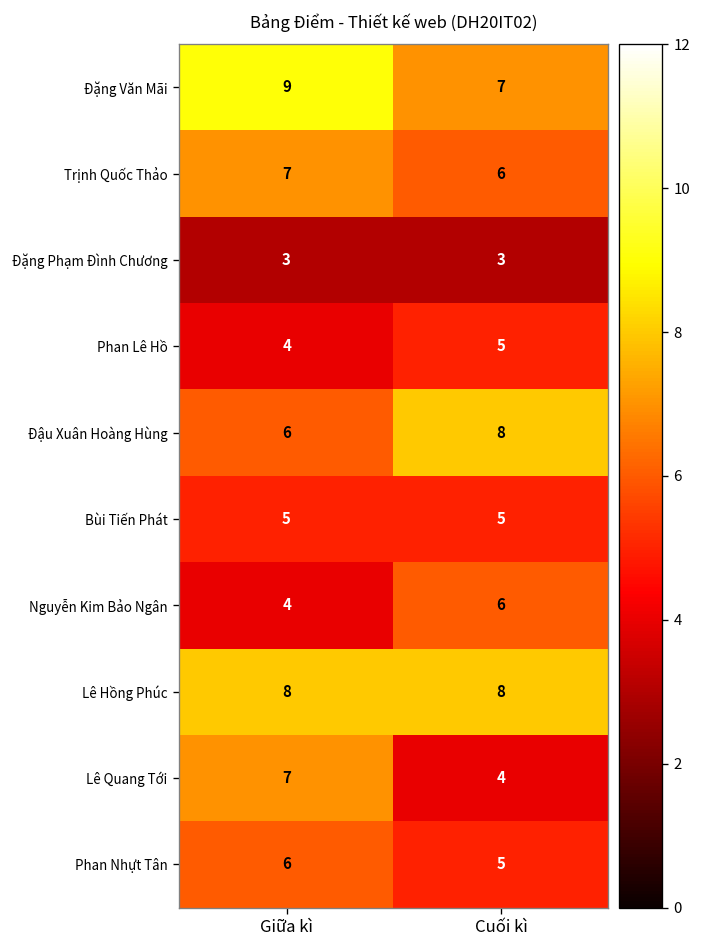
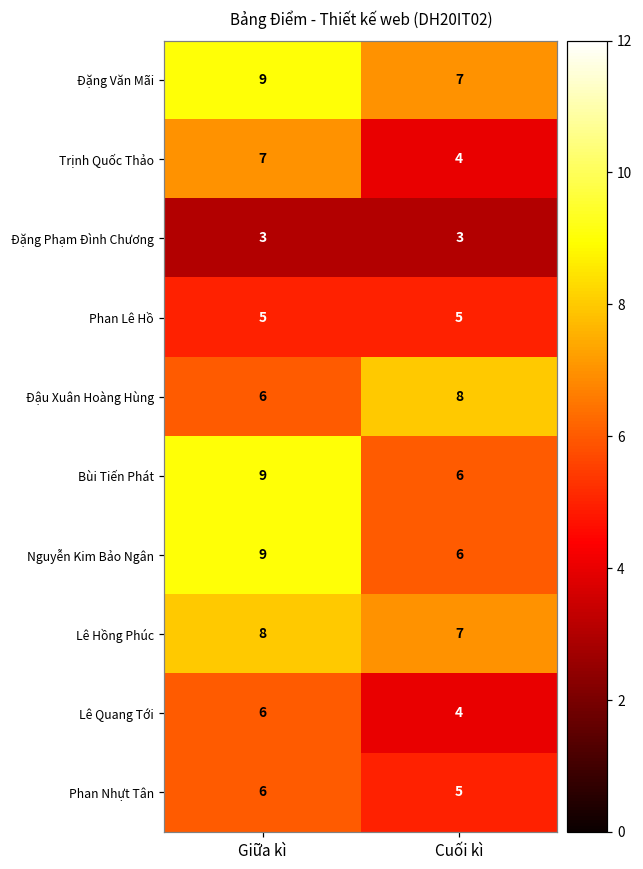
Trịnh Quốc Thảo, Cuối kì: 6 -> 4
Phan Lê Hồ, Giữa kì: 4 -> 5
Bùi Tiến Phát, Giữa kì: 5 -> 9
Bùi Tiến Phát, Cuối kì: 5 -> 6
Nguyễn Kim Bảo Ngân, Giữa kì: 4 -> 9
Lê Hồng Phúc, Cuối kì: 8 -> 7
Lê Quang Tới, Giữa kì: 7 -> 6
